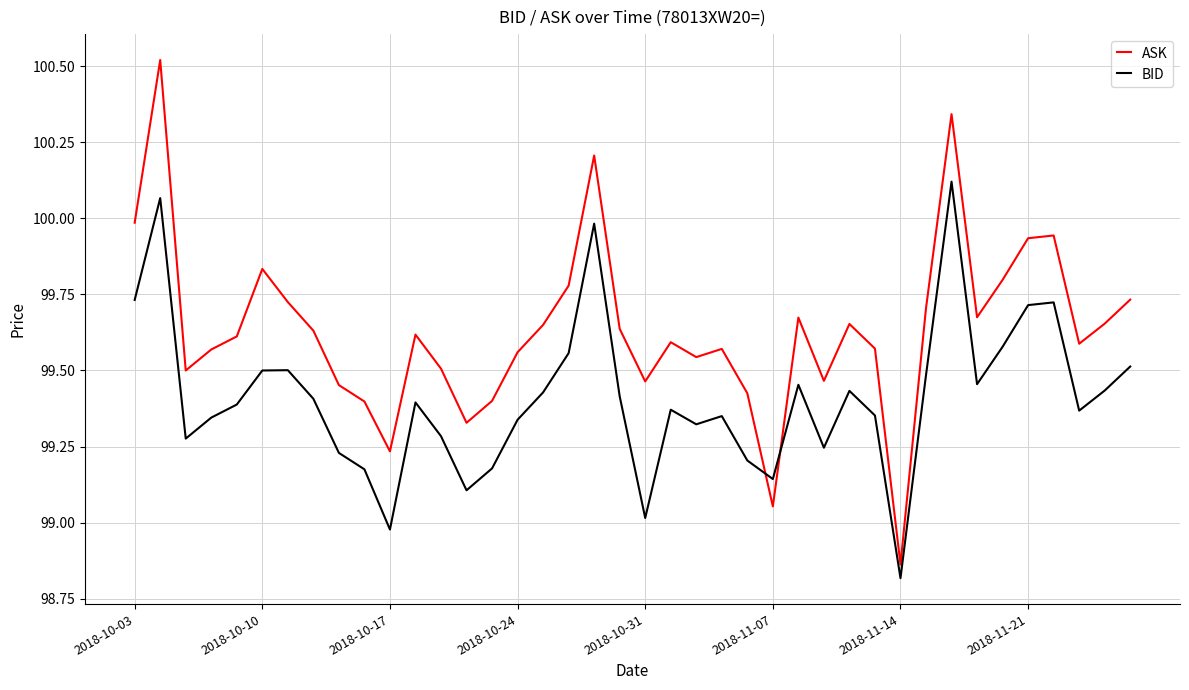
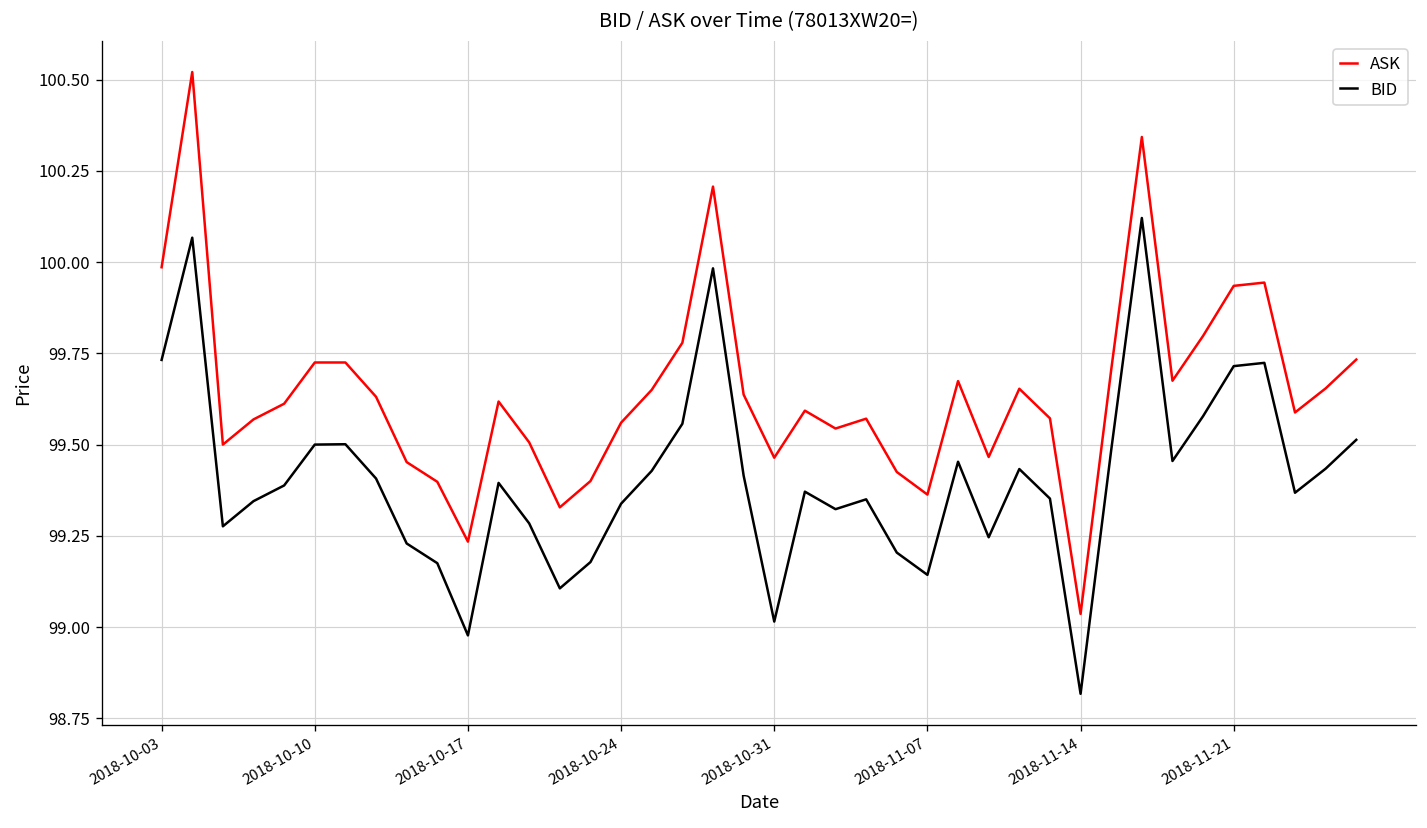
ASK, 2018-10-10: 99.83 -> 99.73
ASK, 2018-11-07: 99.05 -> 99.36
ASK, 2018-11-14: 98.86 -> 99.04
